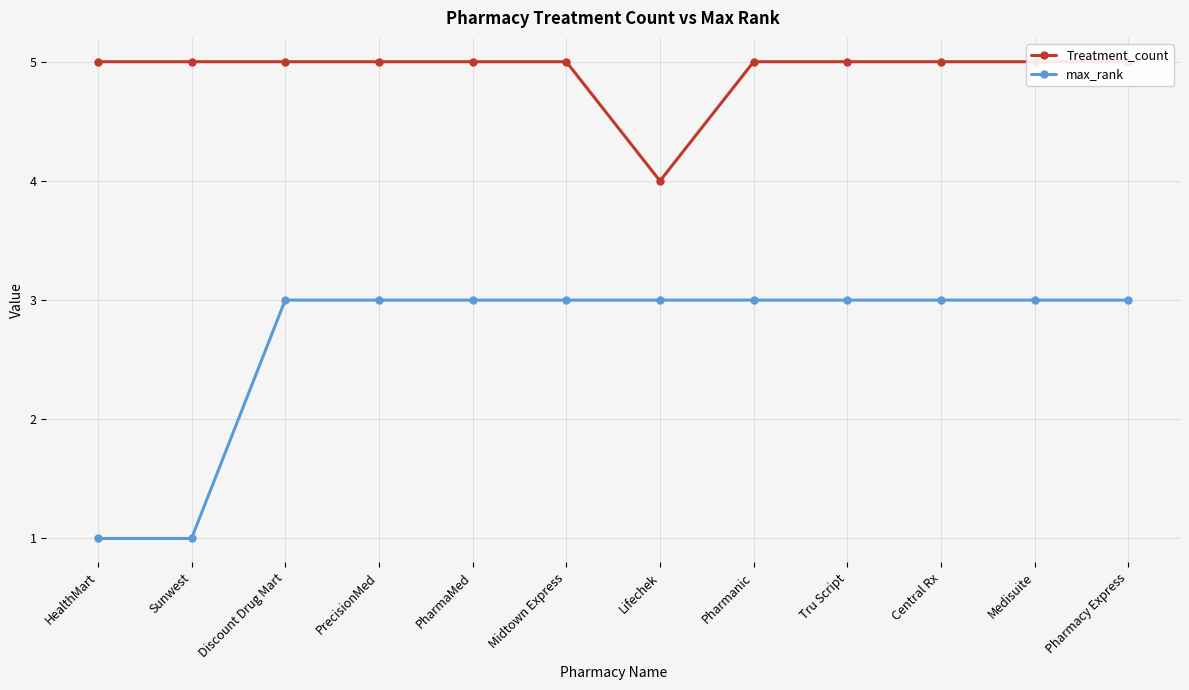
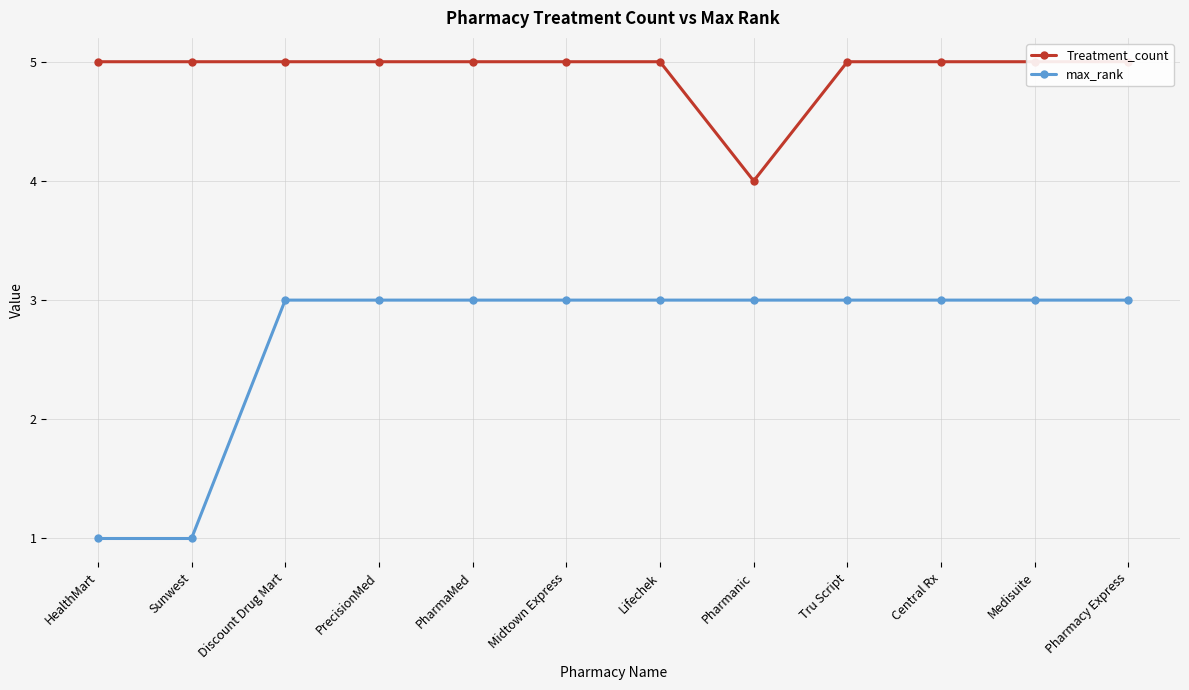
Treatment_count, Lifechek: 4 -> 5
Treatment_count, Pharmanic: 5 -> 4
